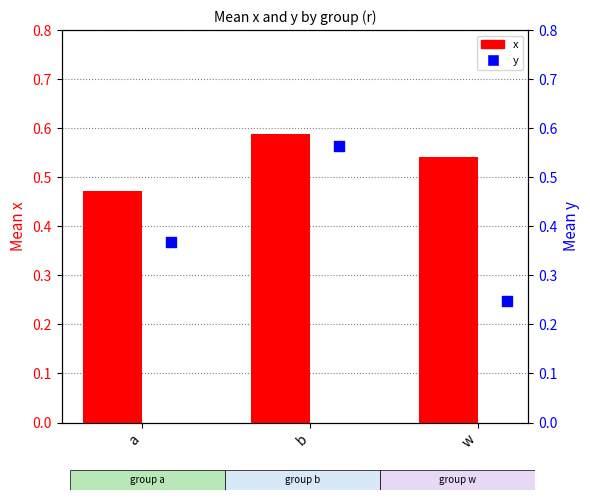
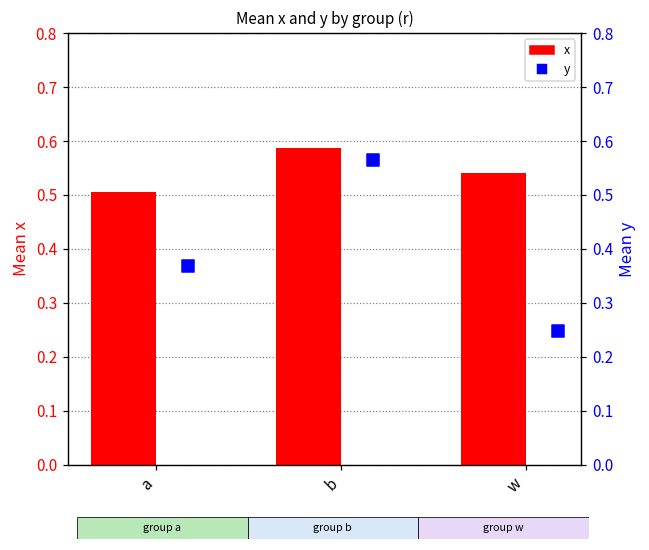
x, a: 0.47 -> 0.51
